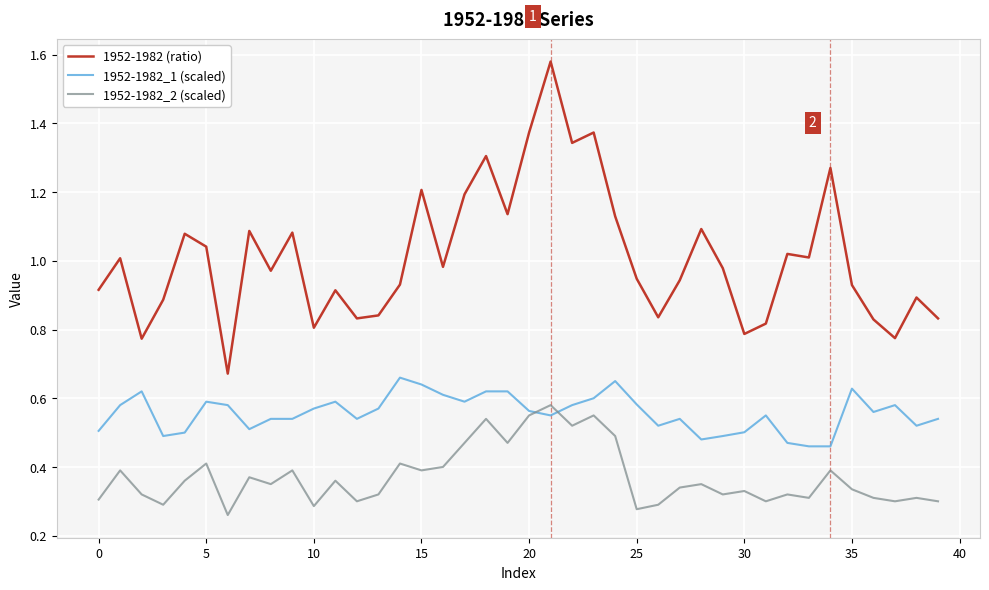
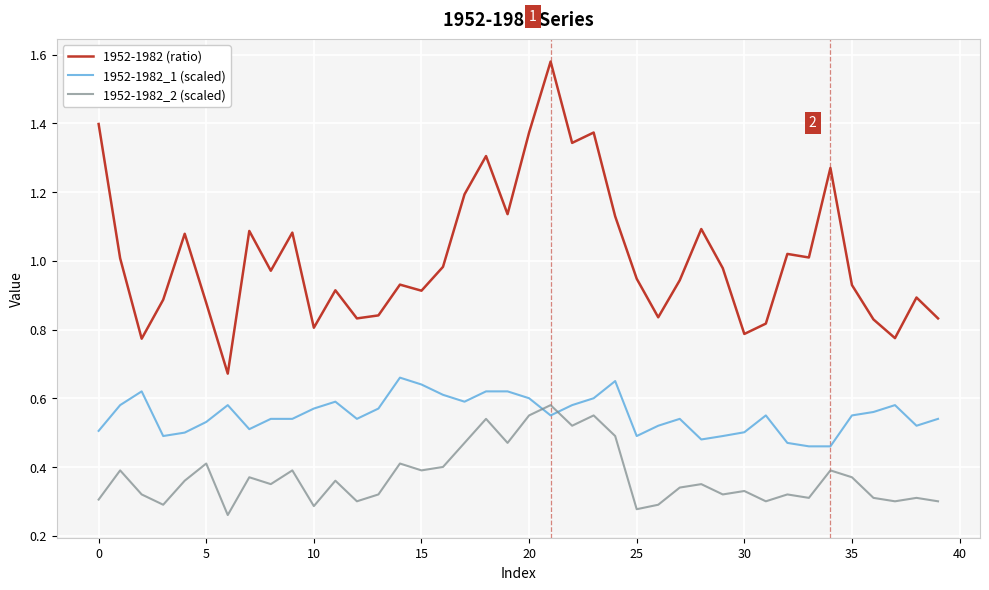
1952-1982 (ratio), 0: 0.92 -> 1.40
1952-1982 (ratio), 5: 1.04 -> 0.88
1952-1982_1 (scaled), 5: 0.59 -> 0.53
1952-1982 (ratio), 15: 1.21 -> 0.91
1952-1982_1 (scaled), 20: 0.56 -> 0.60
1952-1982_1 (scaled), 25: 0.58 -> 0.49
1952-1982_1 (scaled), 35: 0.63 -> 0.55
1952-1982_2 (scaled), 35: 0.34 -> 0.37
